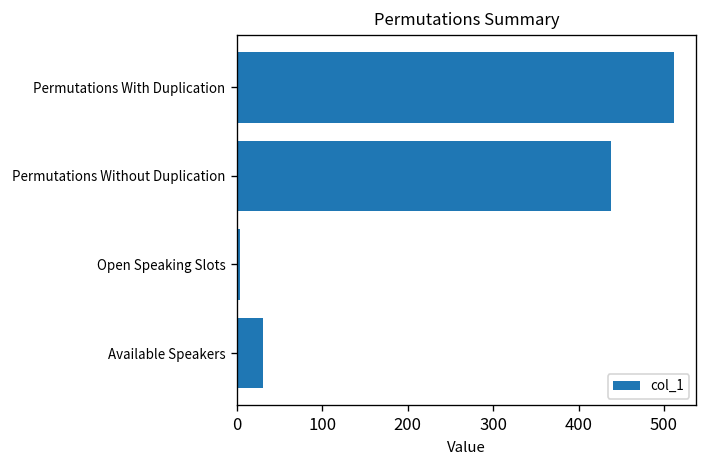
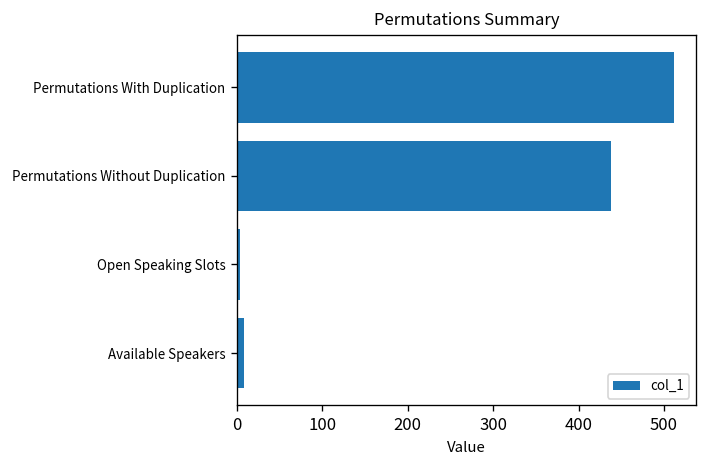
Available Speakers: 30 -> 10
